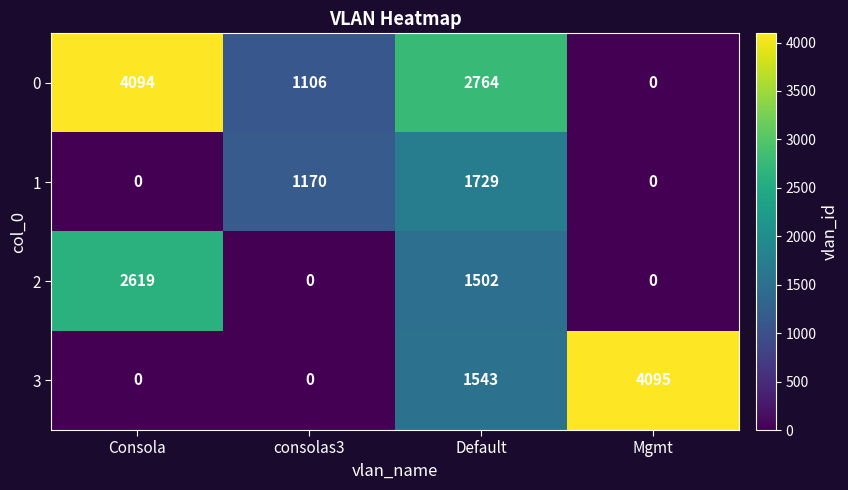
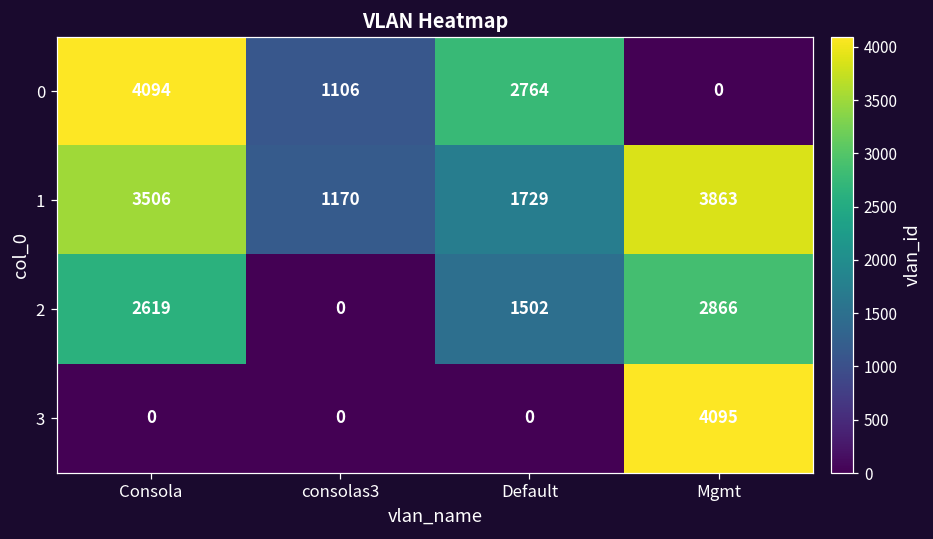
1, Consola: 0 -> 3506
1, Mgmt: 0 -> 3863
2, Mgmt: 0 -> 2866
3, Default: 1543 -> 0
